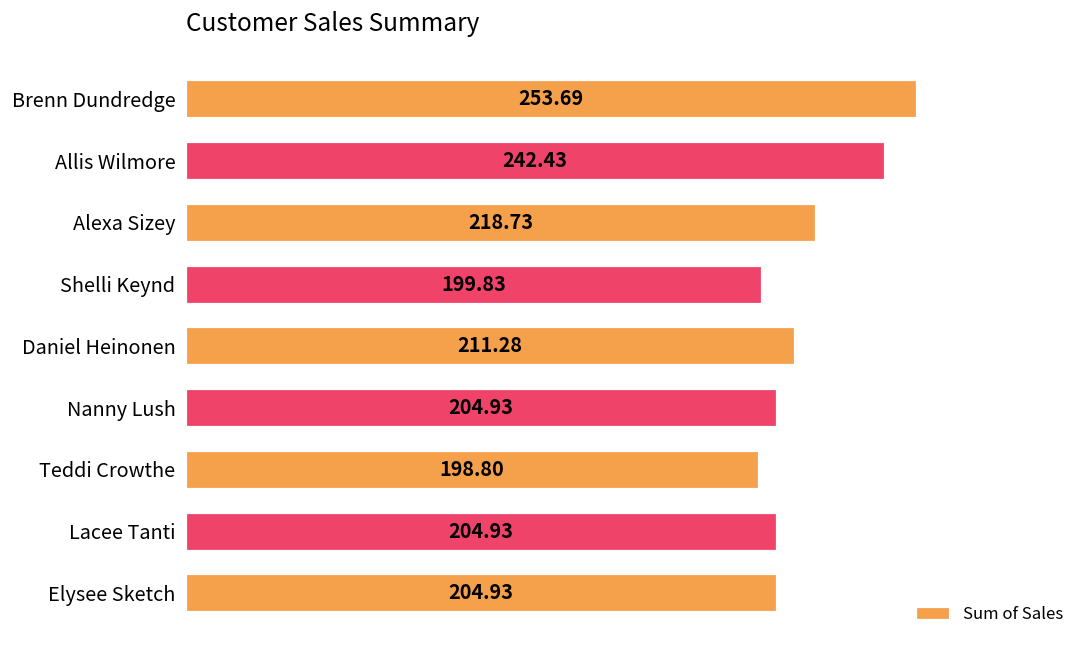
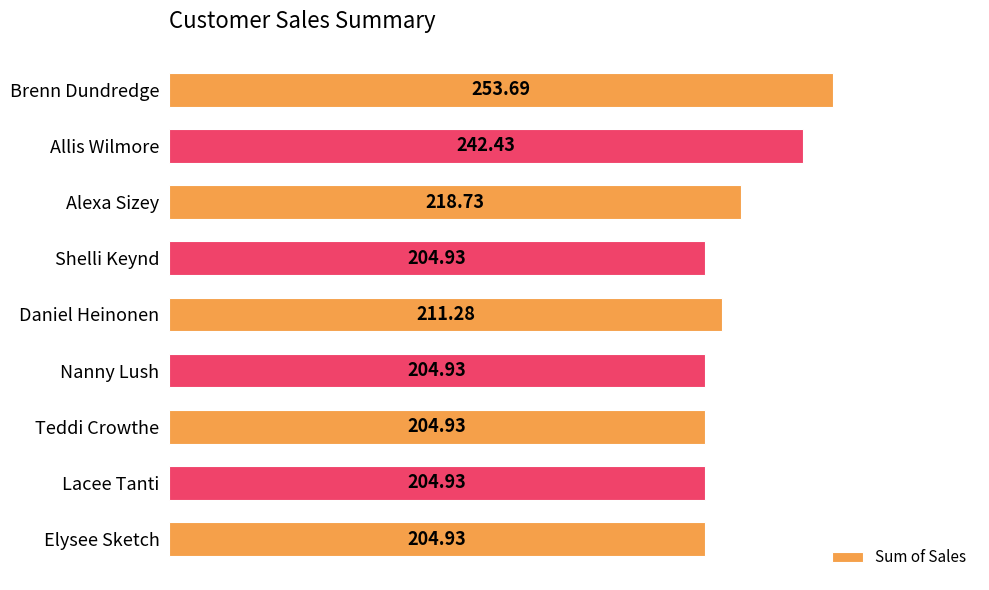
Shelli Keynd: 199.83 -> 204.93
Teddi Crowthe: 198.80 -> 204.93
